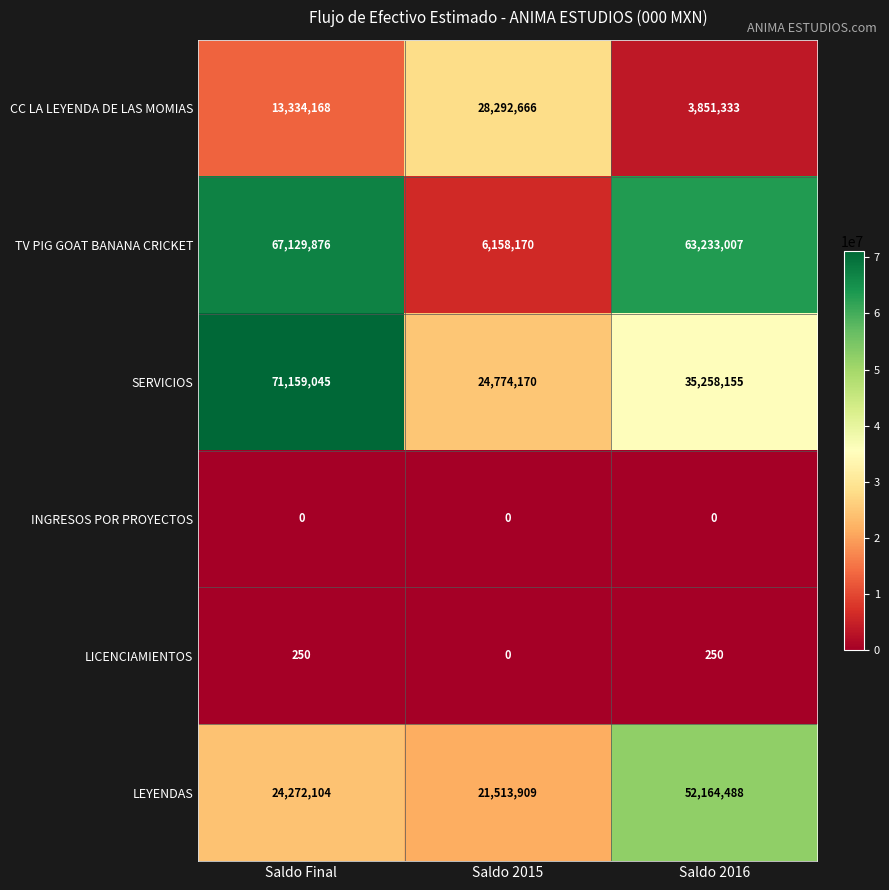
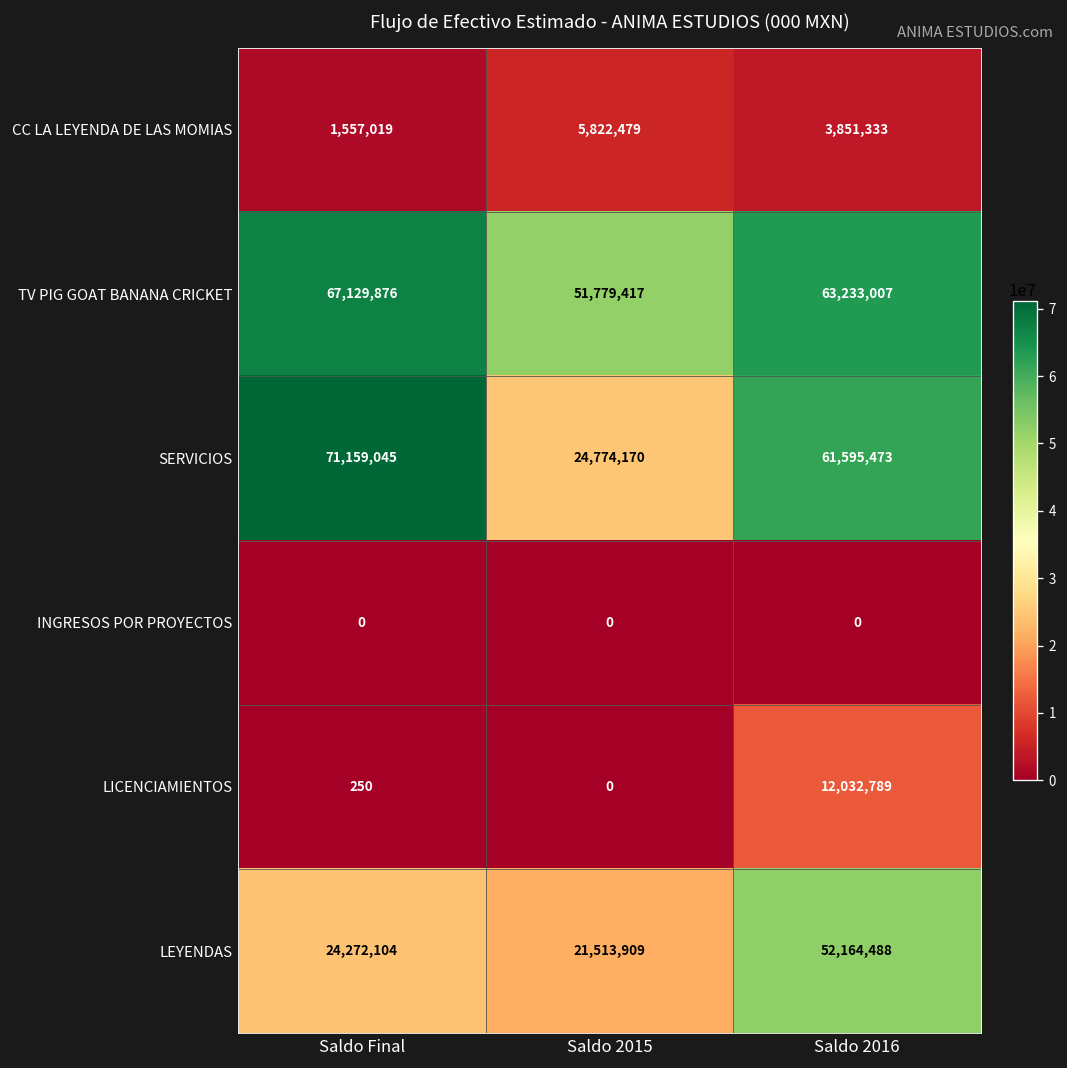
CC LA LEYENDA DE LAS MOMIAS, Saldo Final: 13,334,168 -> 1,557,019
CC LA LEYENDA DE LAS MOMIAS, Saldo 2015: 28,292,666 -> 5,822,479
TV PIG GOAT BANANA CRICKET, Saldo 2015: 6,158,170 -> 51,779,417
SERVICIOS, Saldo 2016: 35,258,155 -> 61,595,473
LICENCIAMIENTOS, Saldo 2016: 250 -> 12,032,789
